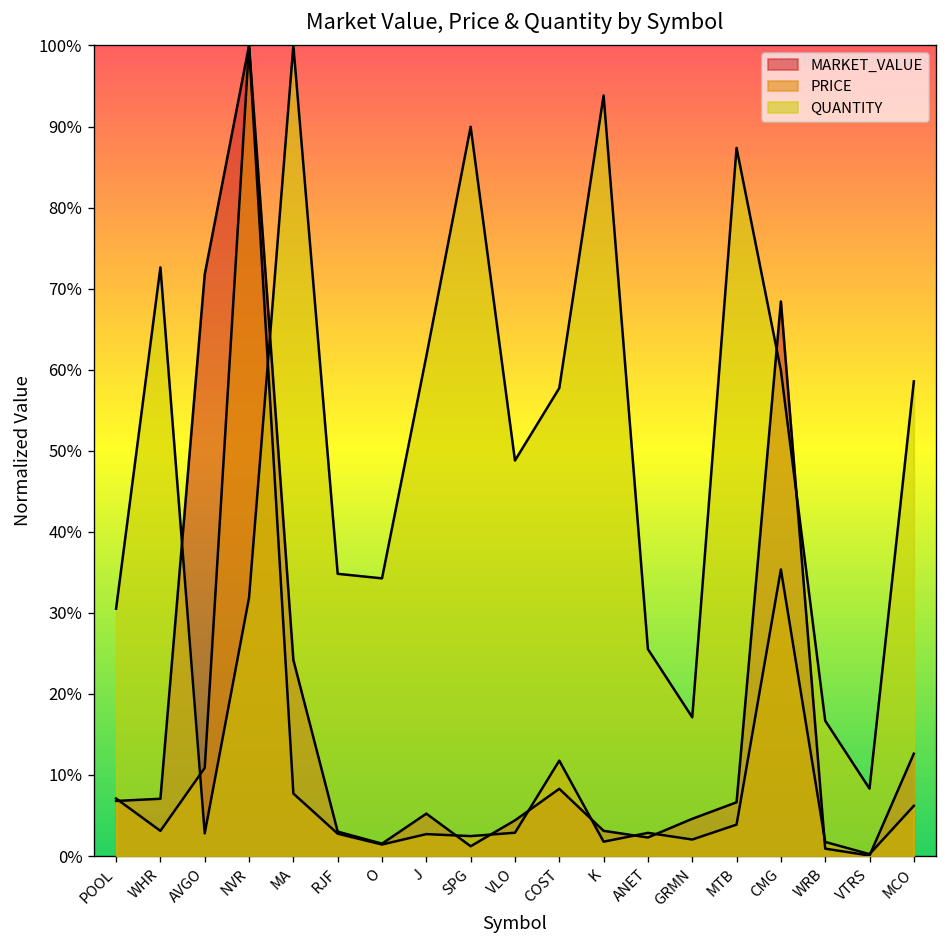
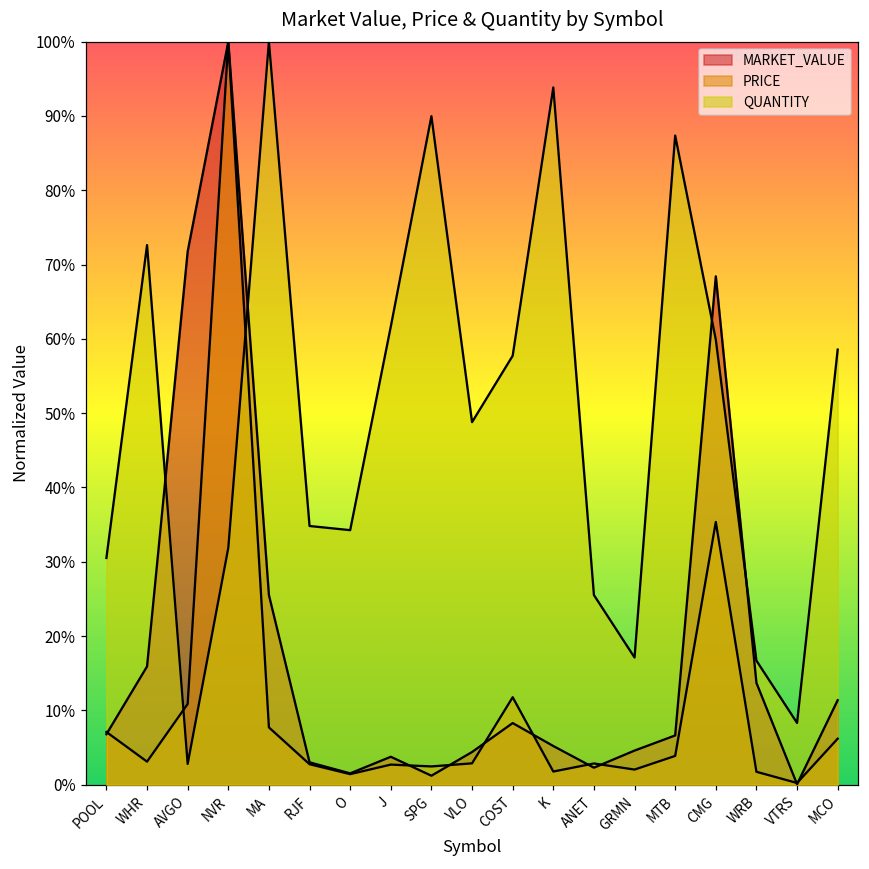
MARKET_VALUE, WHR: 7% -> 16%
MARKET_VALUE, MA: 24% -> 26%
MARKET_VALUE, J: 5% -> 4%
MARKET_VALUE, K: 3% -> 5%
MARKET_VALUE, WRB: 1% -> 14%
MARKET_VALUE, MCO: 13% -> 11%
